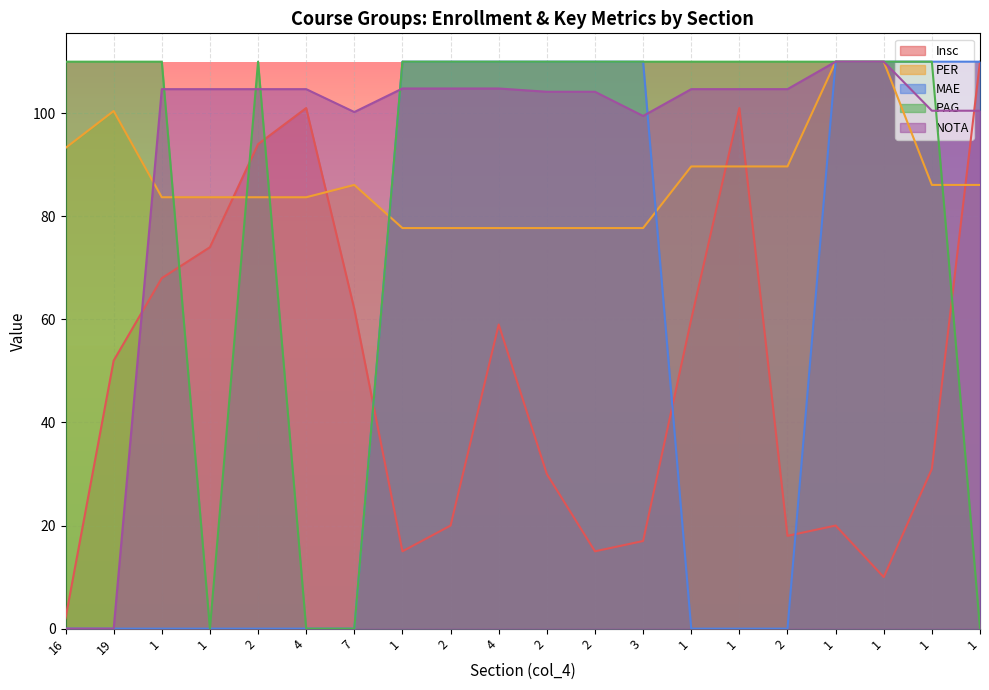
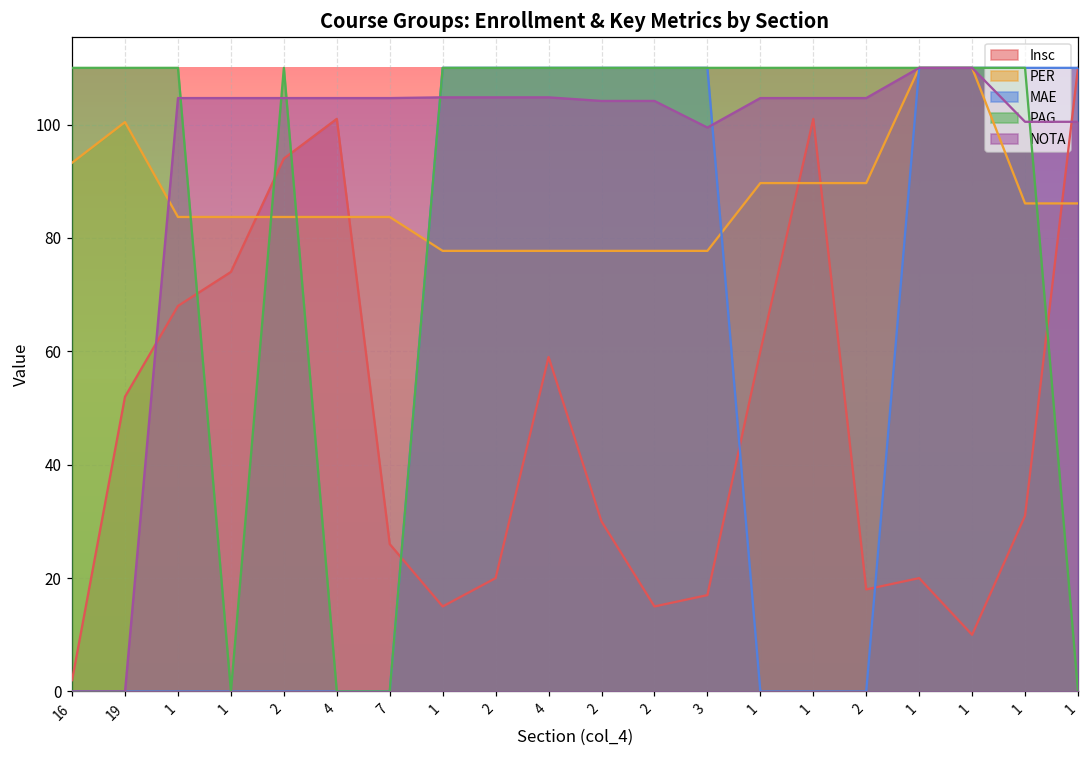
Insc, 7: 62 -> 26
PER, 7: 86 -> 84
NOTA, 7: 100 -> 105
